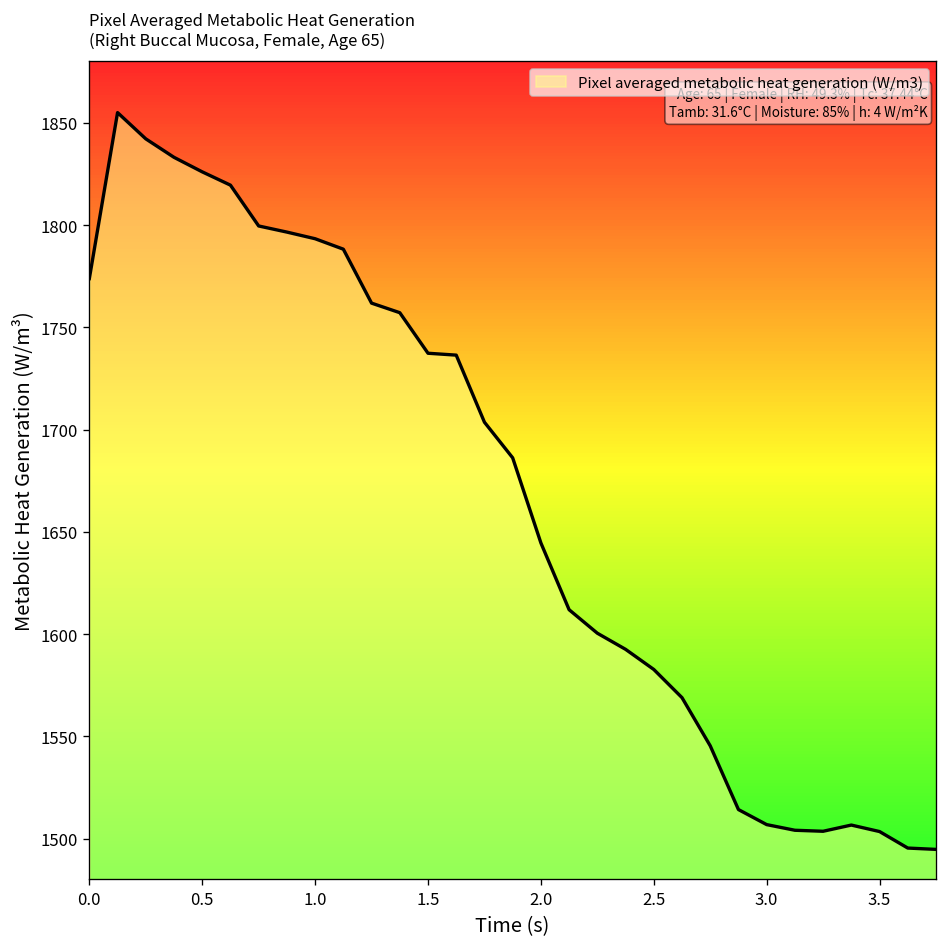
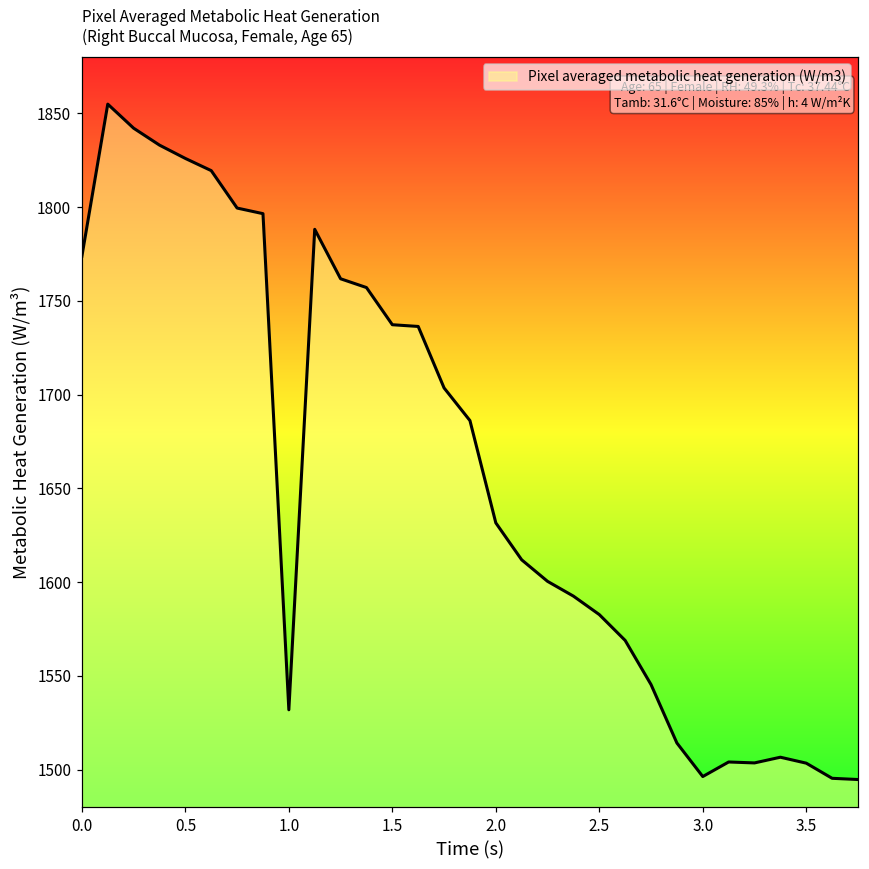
1.0: 1793 -> 1532
2.0: 1645 -> 1632
3.0: 1507 -> 1496
